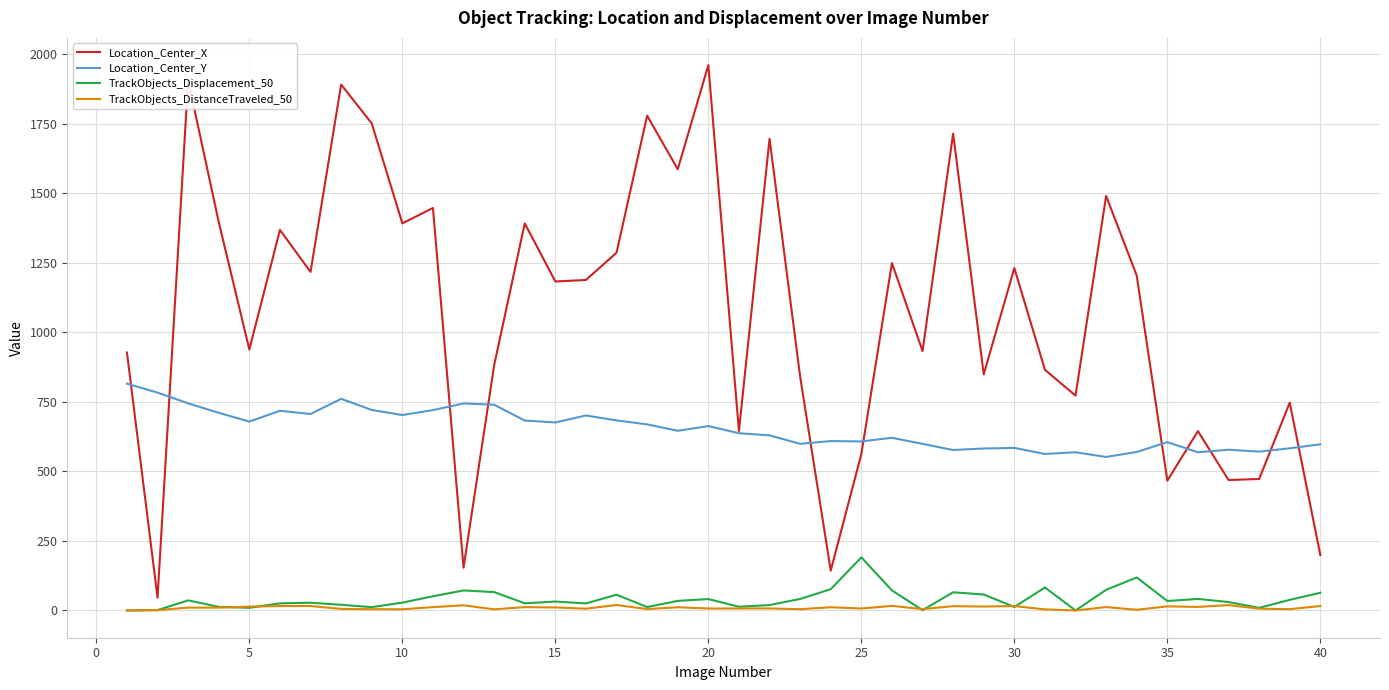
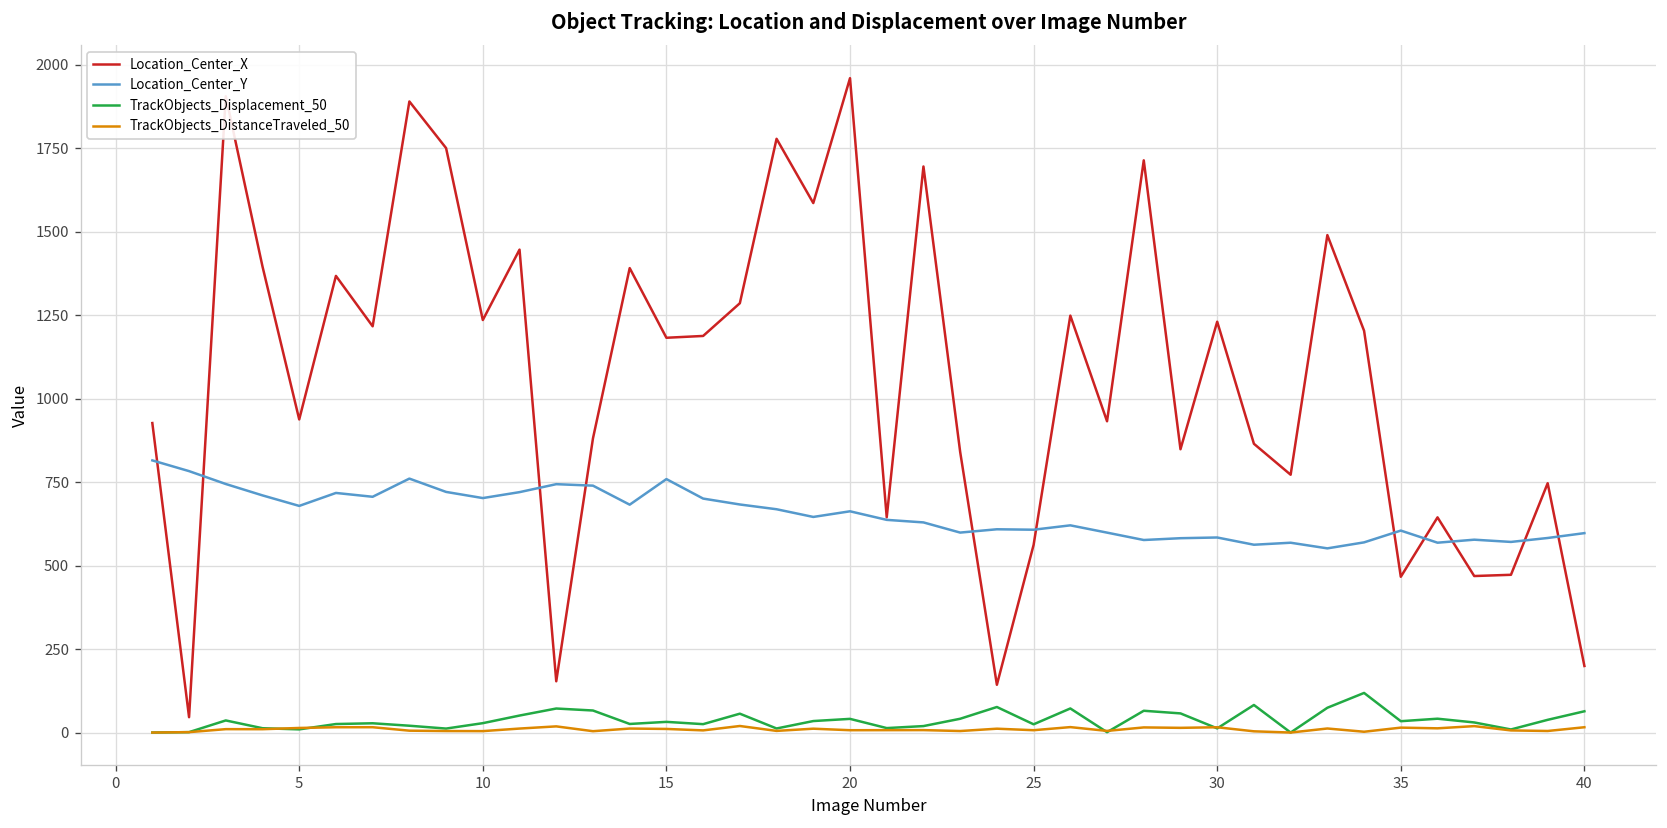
Location_Center_X, 10: 1390 -> 1240
Location_Center_Y, 15: 680 -> 760
TrackObjects_Displacement_50, 25: 190 -> 20
